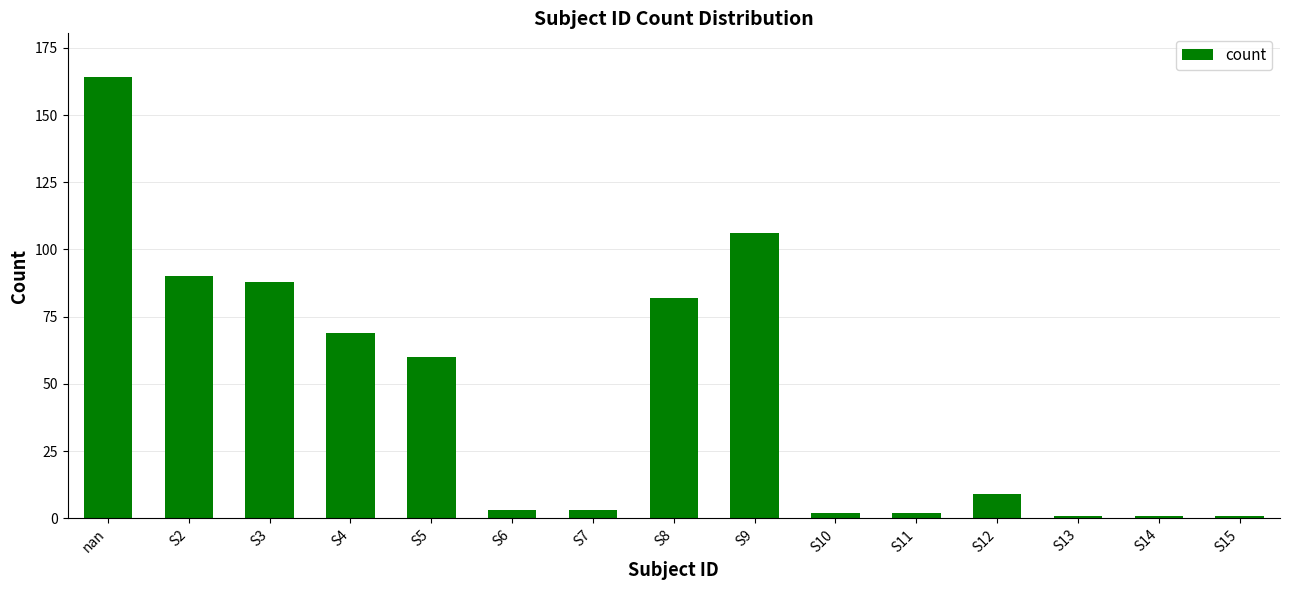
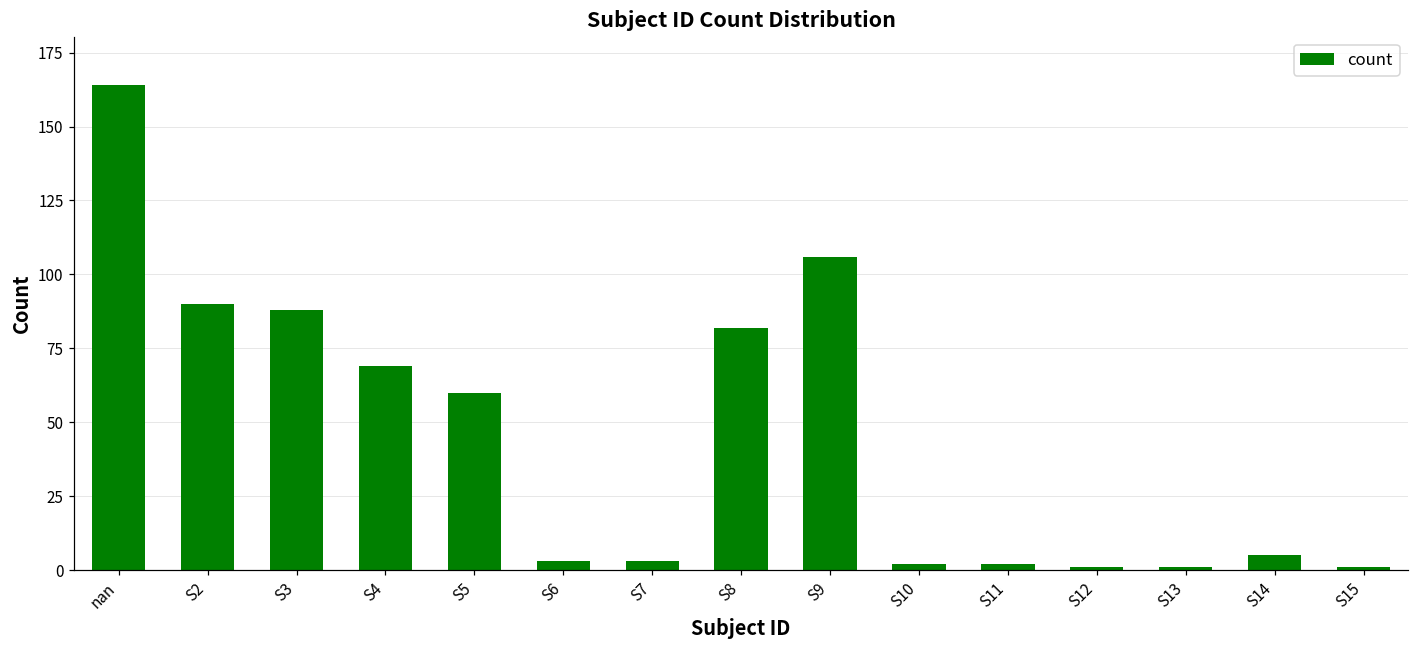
S12: 9 -> 1
S14: 1 -> 5
